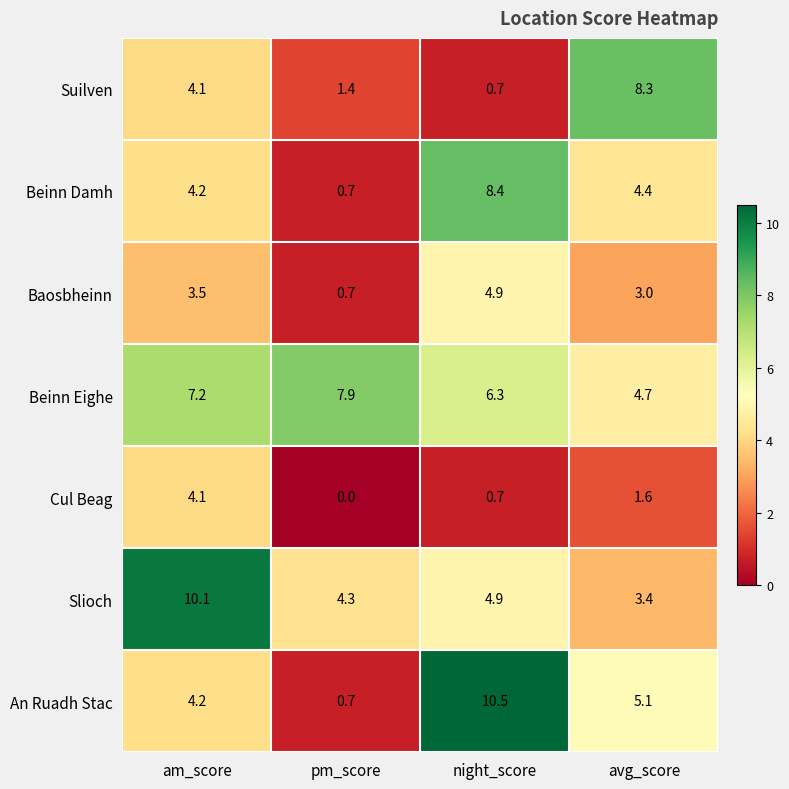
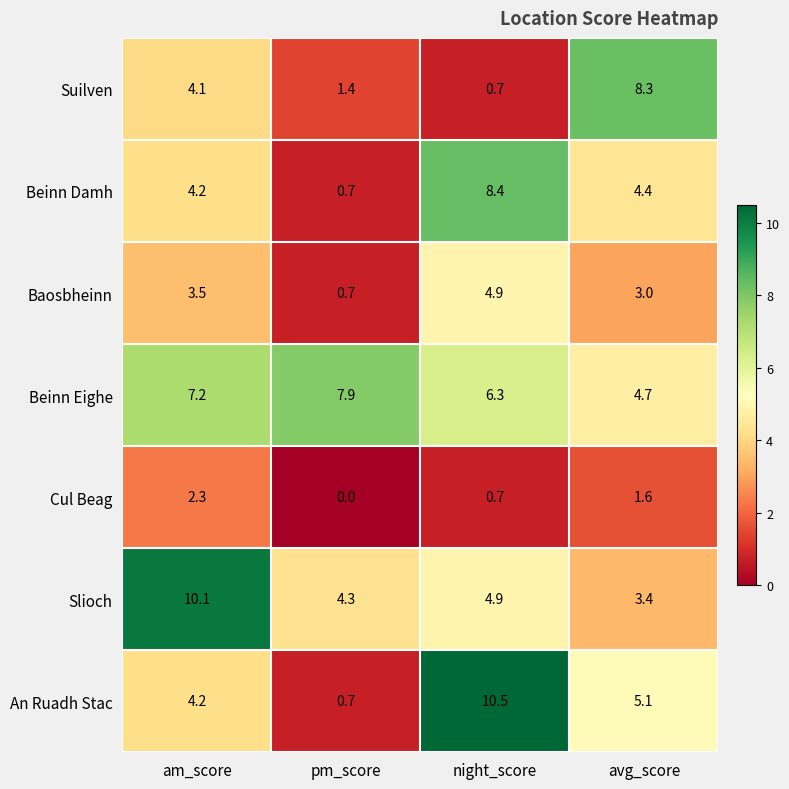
Cul Beag, am_score: 4.1 -> 2.3
